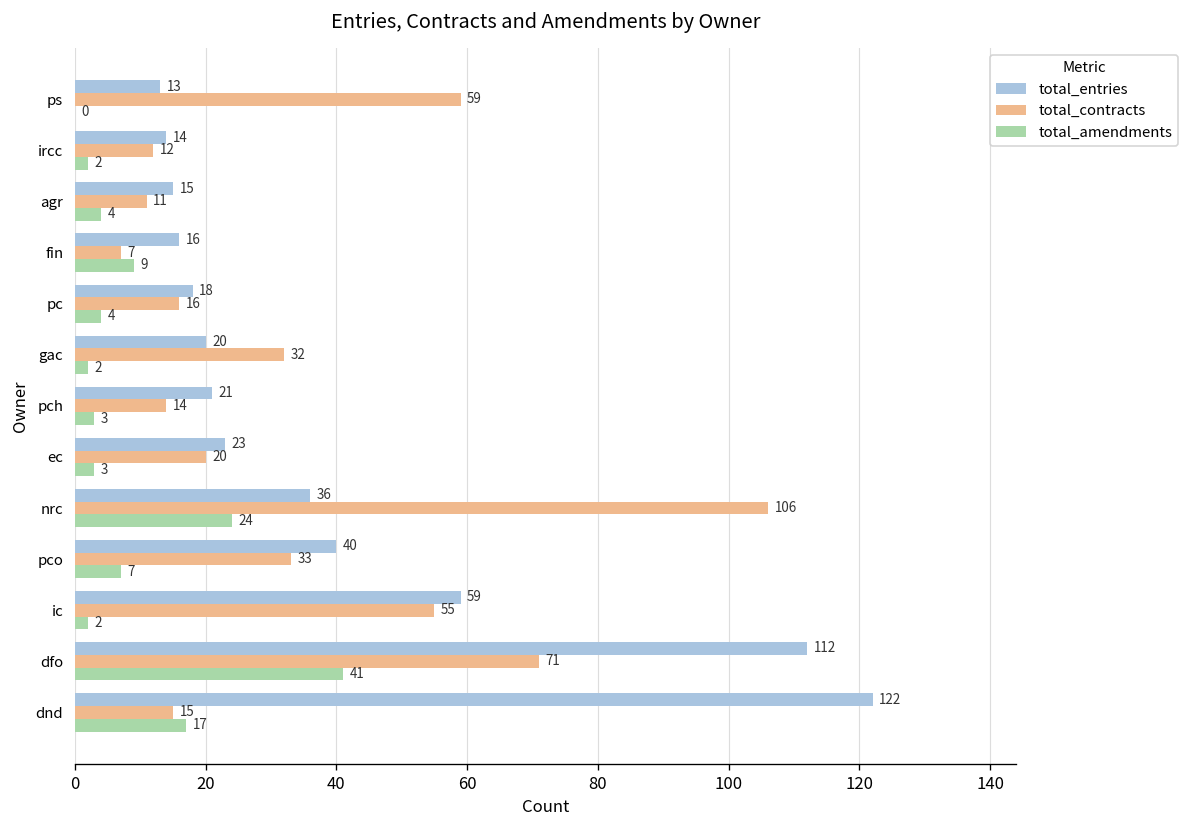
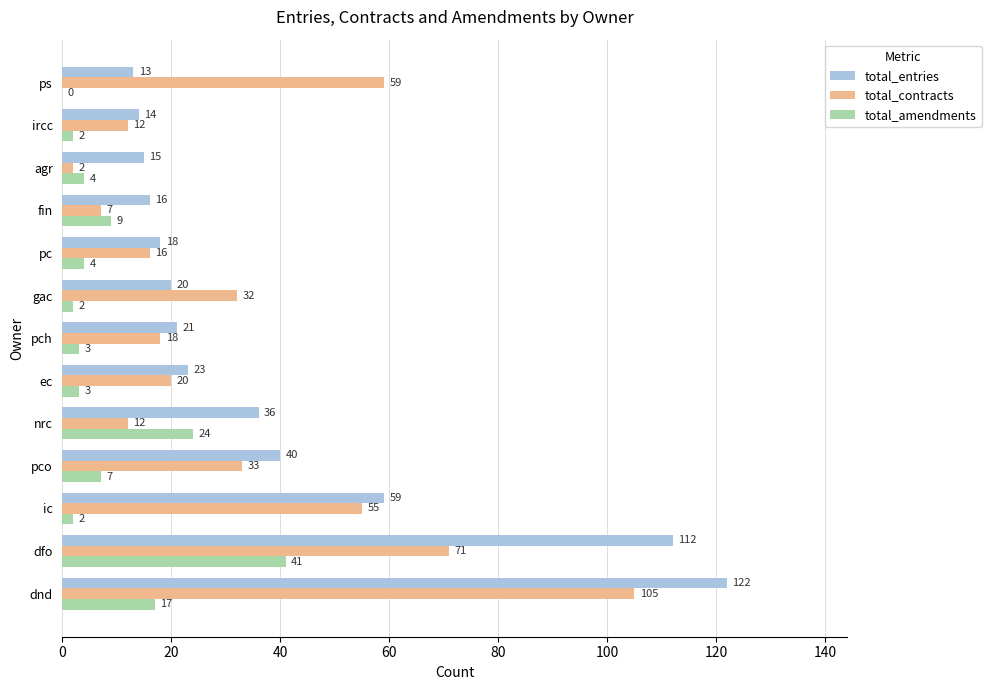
total_contracts, agr: 11 -> 2
total_contracts, pch: 14 -> 18
total_contracts, nrc: 106 -> 12
total_contracts, dnd: 15 -> 105
